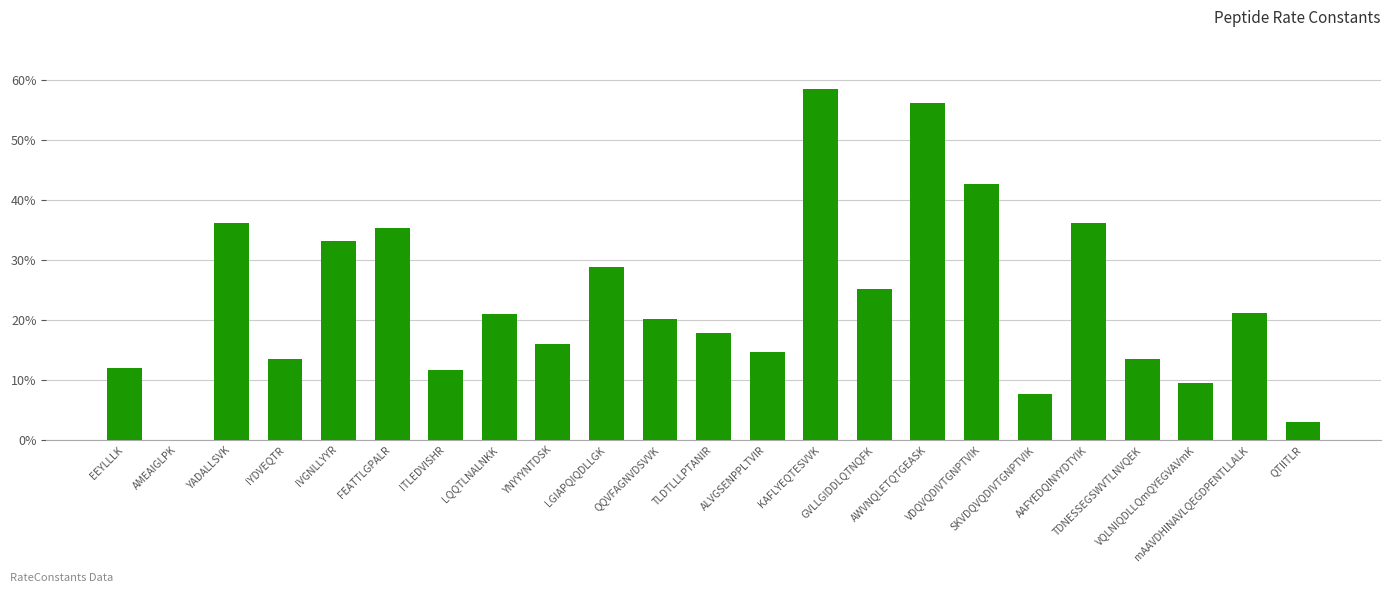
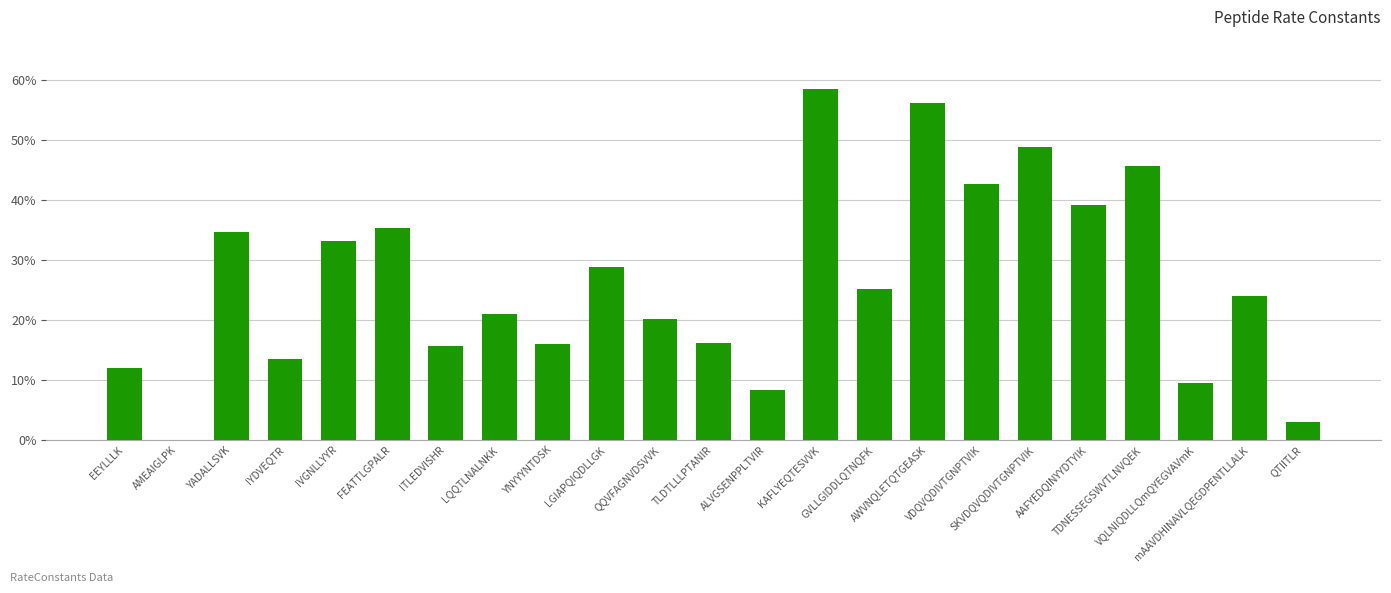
YADALLSVK: 36% -> 35%
ITLEDVISHR: 12% -> 16%
TLDTLLLPTANIR: 18% -> 16%
ALVGSENPPLTVIR: 15% -> 8%
SKVDQVQDIVTGNPTVIK: 8% -> 49%
AAFYEDQINYYDTYIK: 36% -> 39%
TDNESSEGSWVTLNVQEK: 13% -> 46%
mAAVDHINAVLQEGDPENTLLALK: 21% -> 24%
